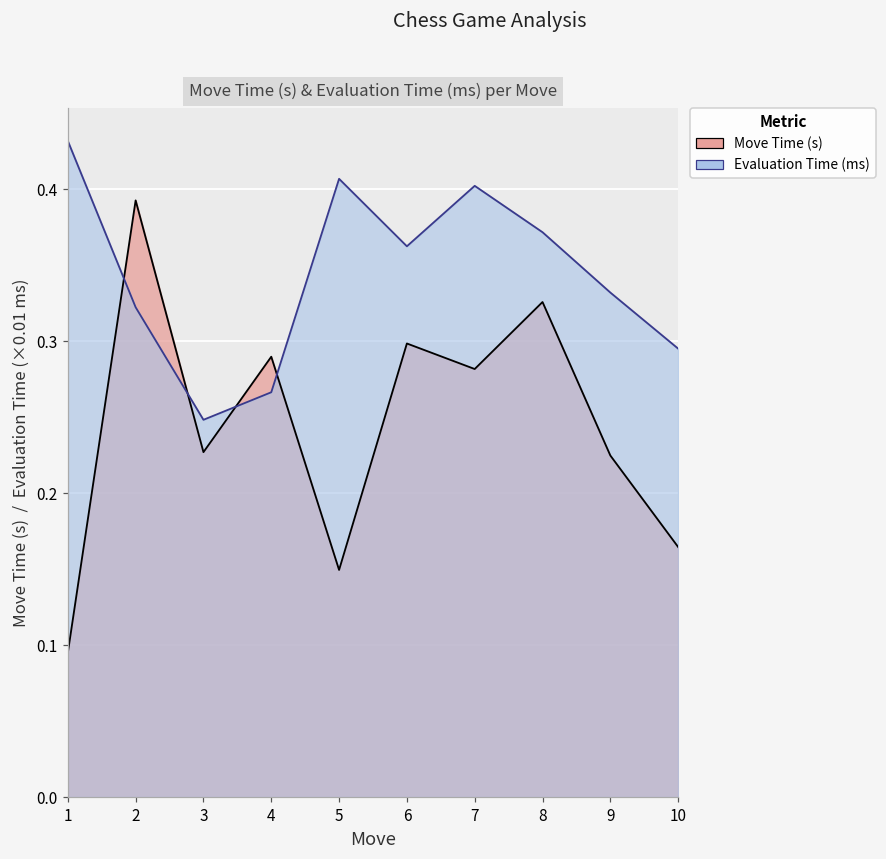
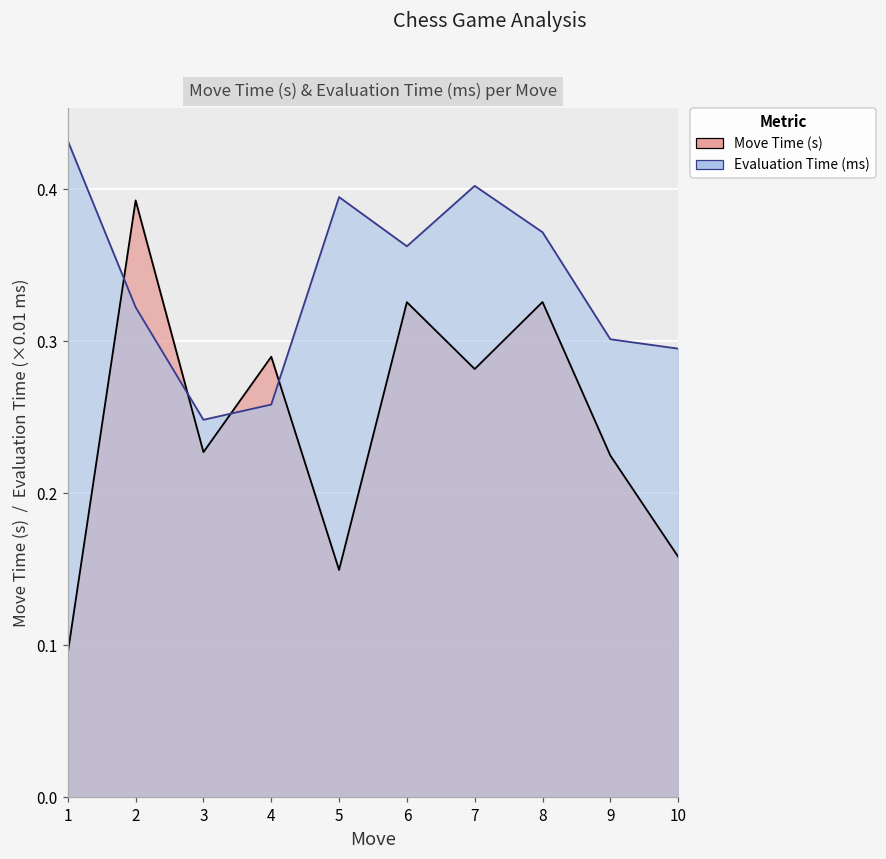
Evaluation Time (ms), 4: 0.266 -> 0.258
Evaluation Time (ms), 5: 0.407 -> 0.395
Move Time (s), 6: 0.298 -> 0.326
Evaluation Time (ms), 9: 0.332 -> 0.301
Move Time (s), 10: 0.165 -> 0.158
